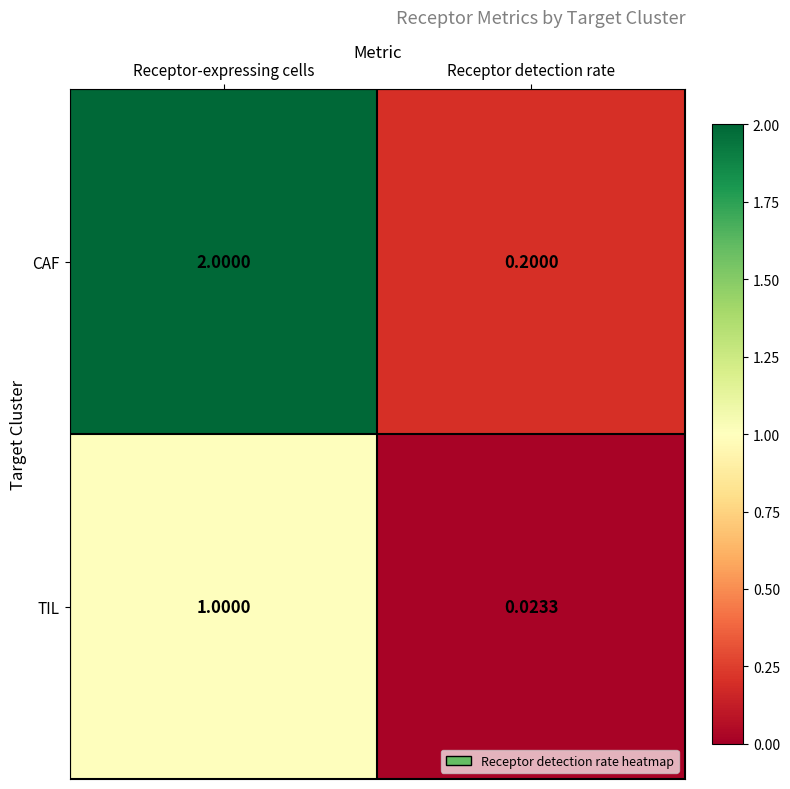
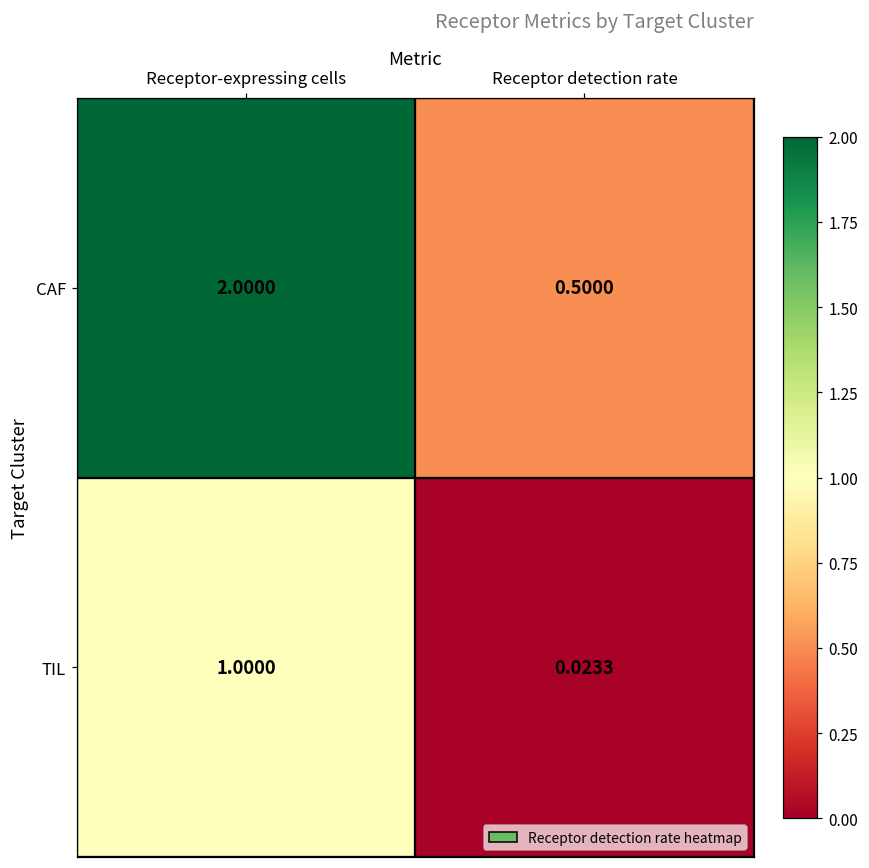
CAF, Receptor detection rate: 0.2000 -> 0.5000
